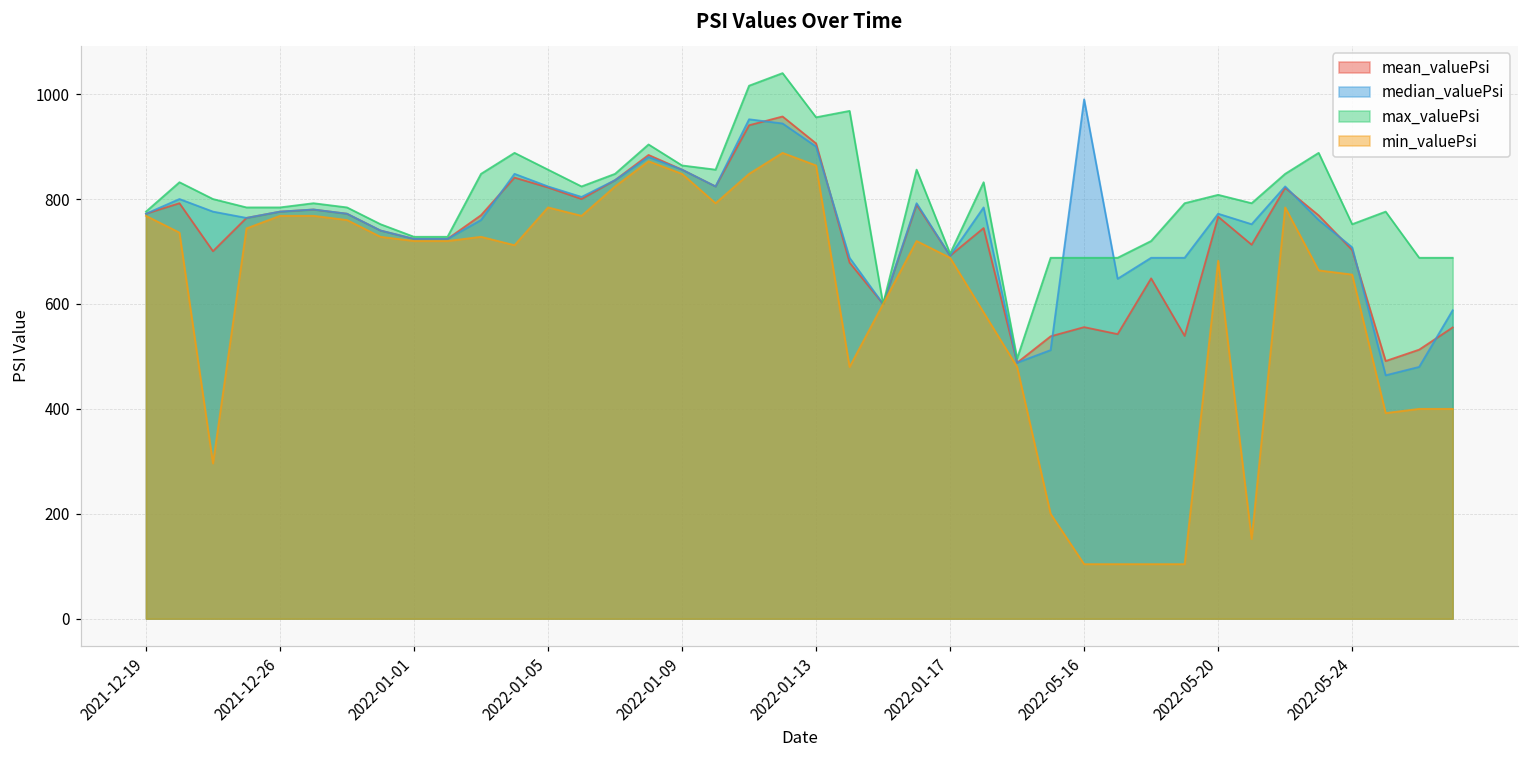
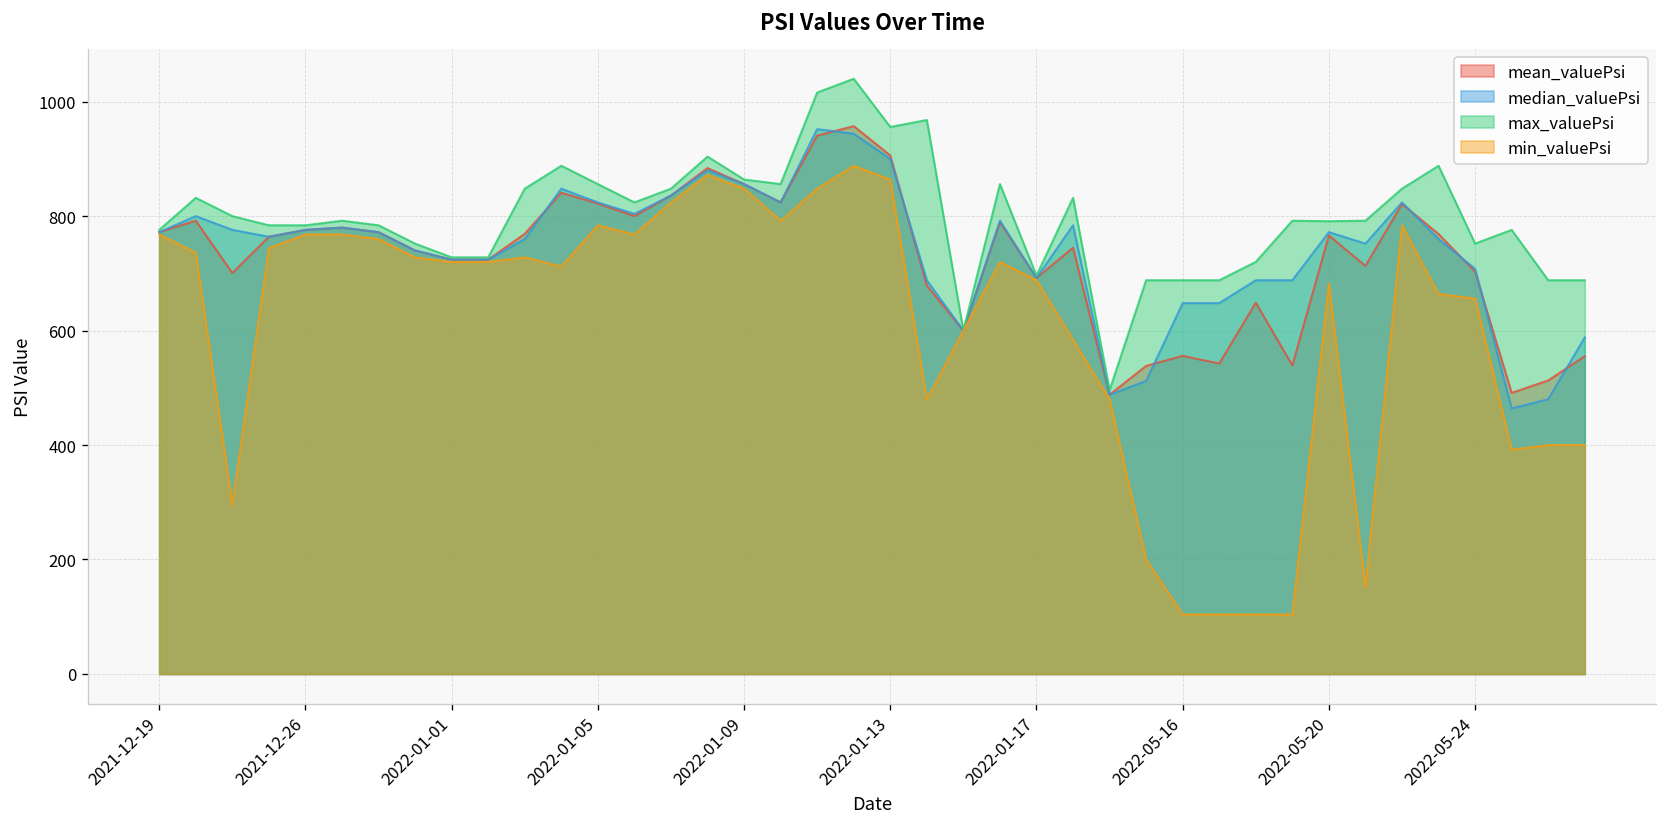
median_valuePsi, 2022-05-16: 990 -> 650
max_valuePsi, 2022-05-20: 810 -> 790
